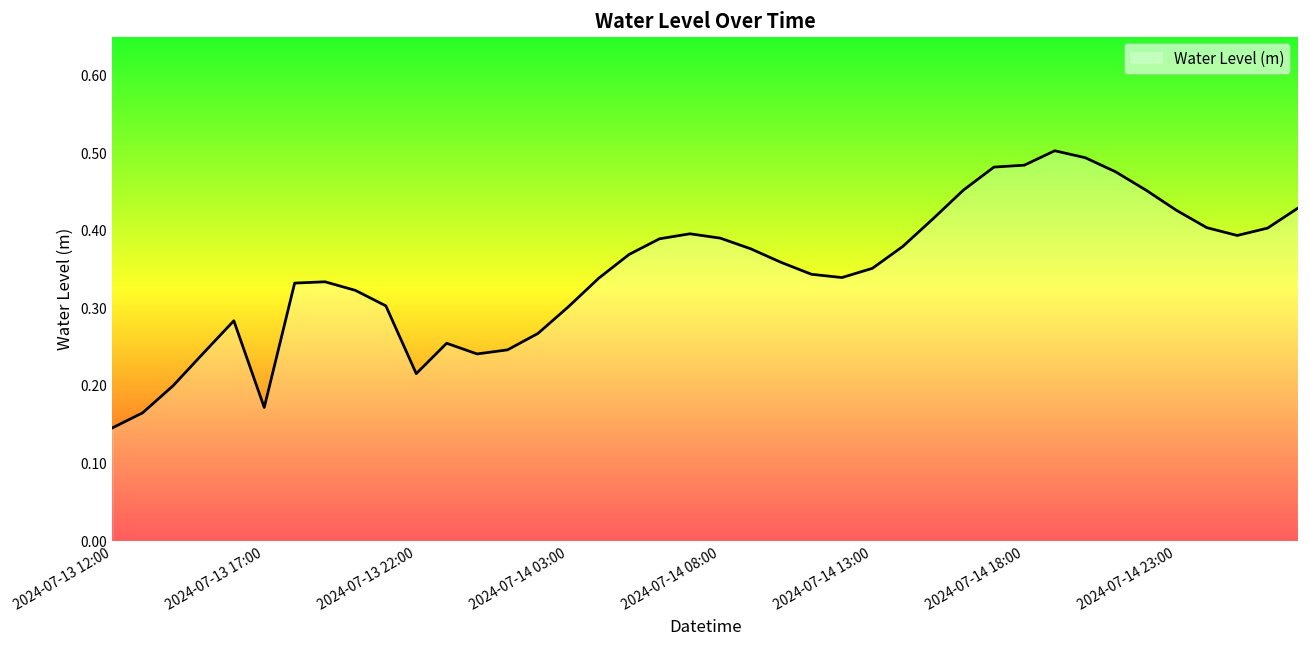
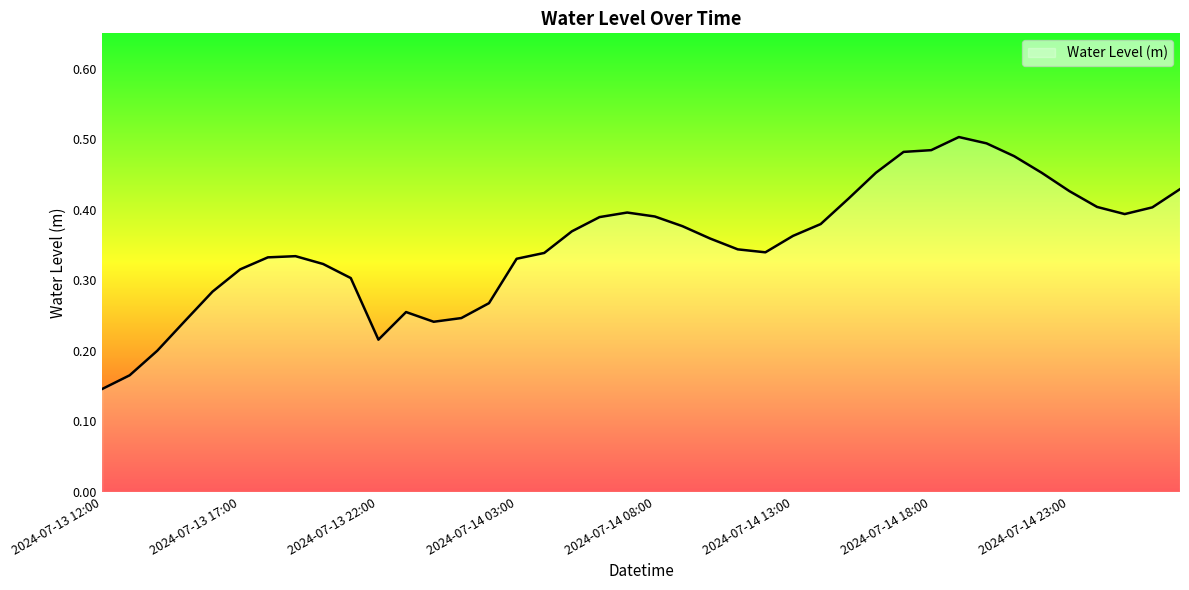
2024-07-13 17:00: 0.17 -> 0.32
2024-07-14 03:00: 0.30 -> 0.33
2024-07-14 13:00: 0.35 -> 0.36
